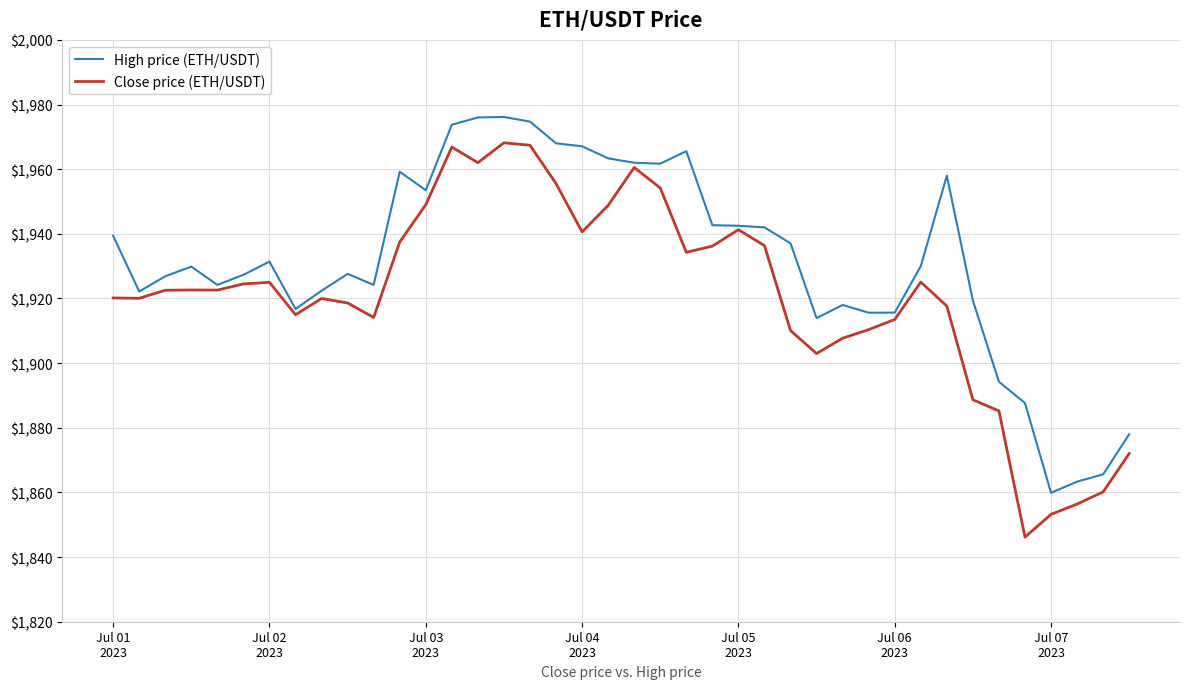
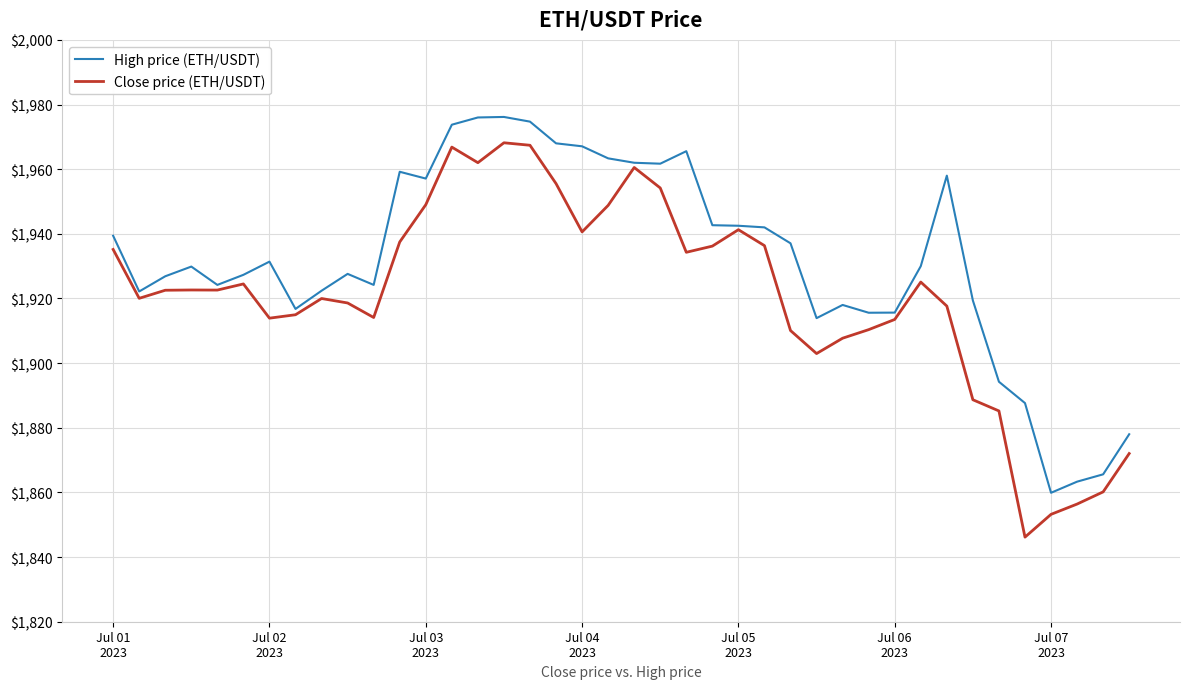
Close price (ETH/USDT), Jul 01 2023: $1,920 -> $1,935
Close price (ETH/USDT), Jul 02 2023: $1,925 -> $1,914
High price (ETH/USDT), Jul 03 2023: $1,954 -> $1,957
